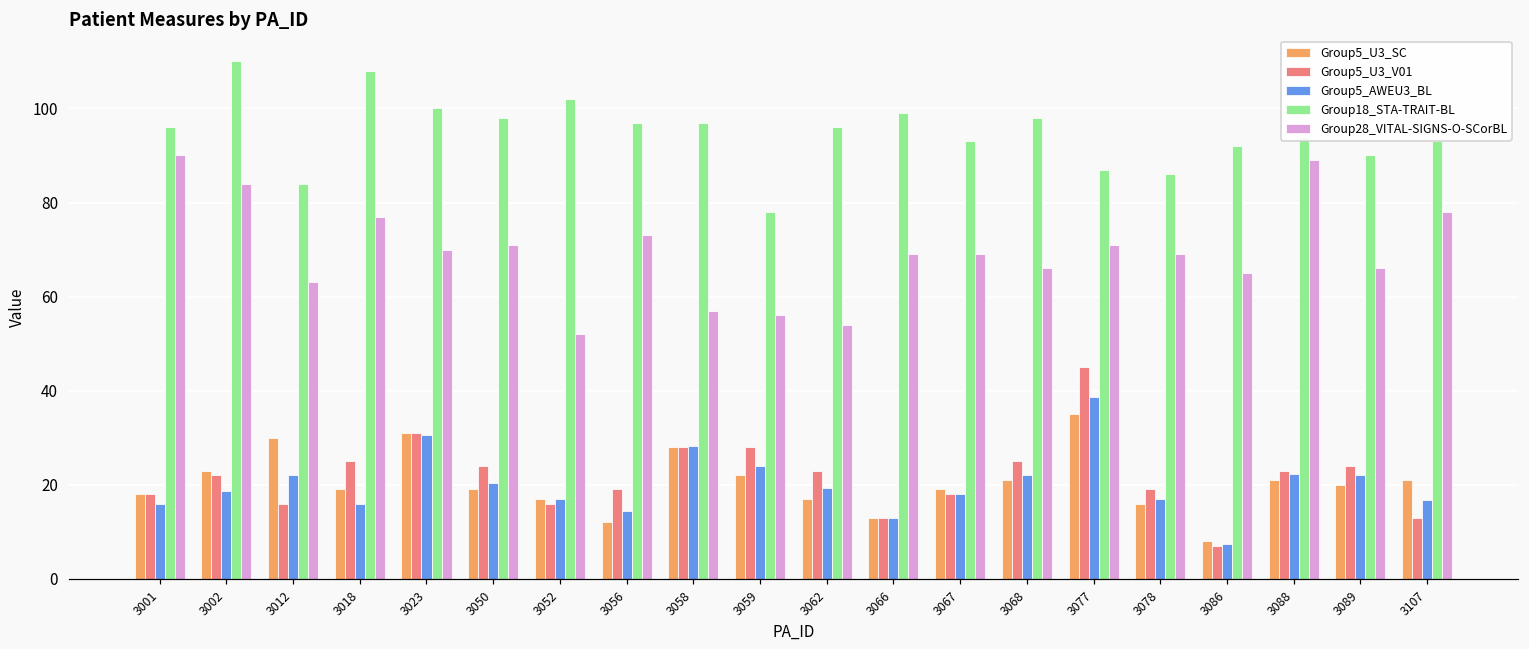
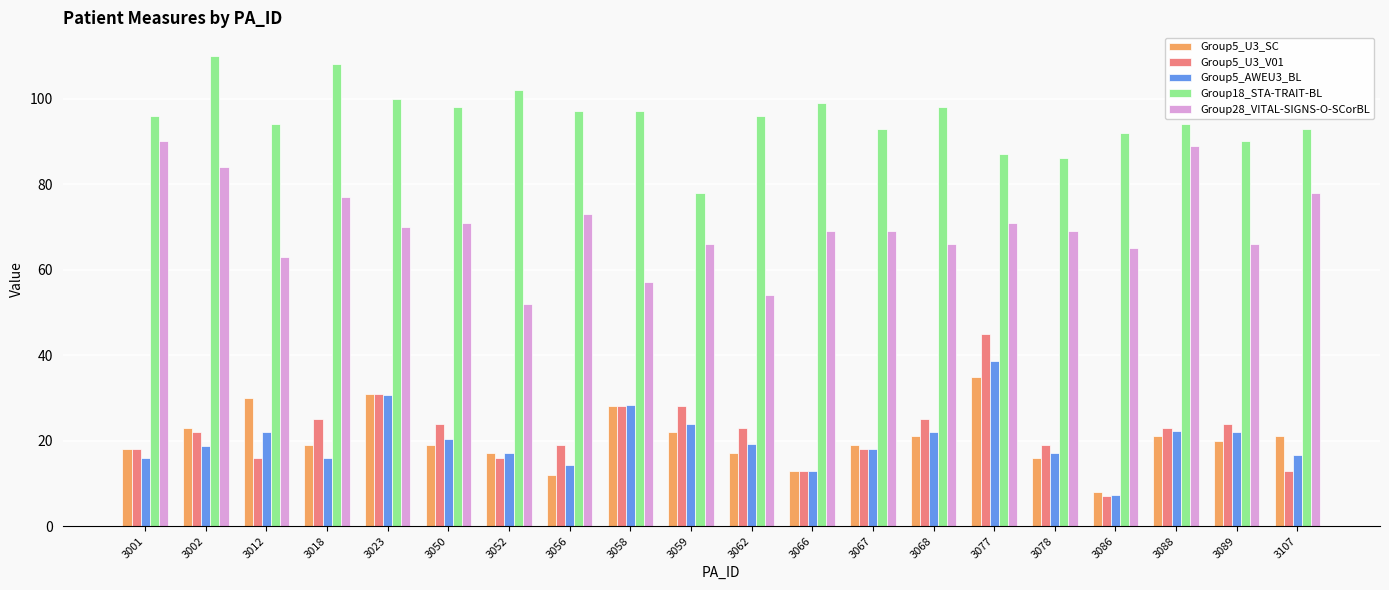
Group18_STA-TRAIT-BL, 3012: 84 -> 94
Group28_VITAL-SIGNS-O-SCorBL, 3059: 56 -> 66
